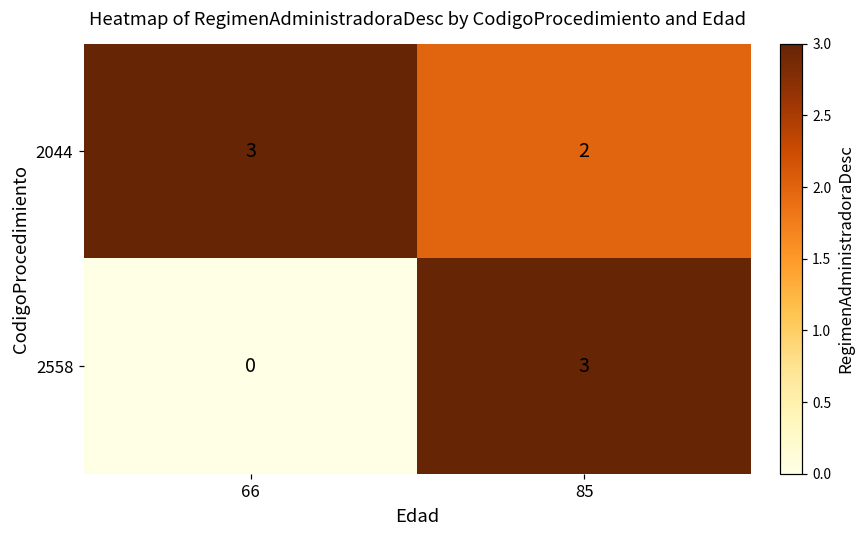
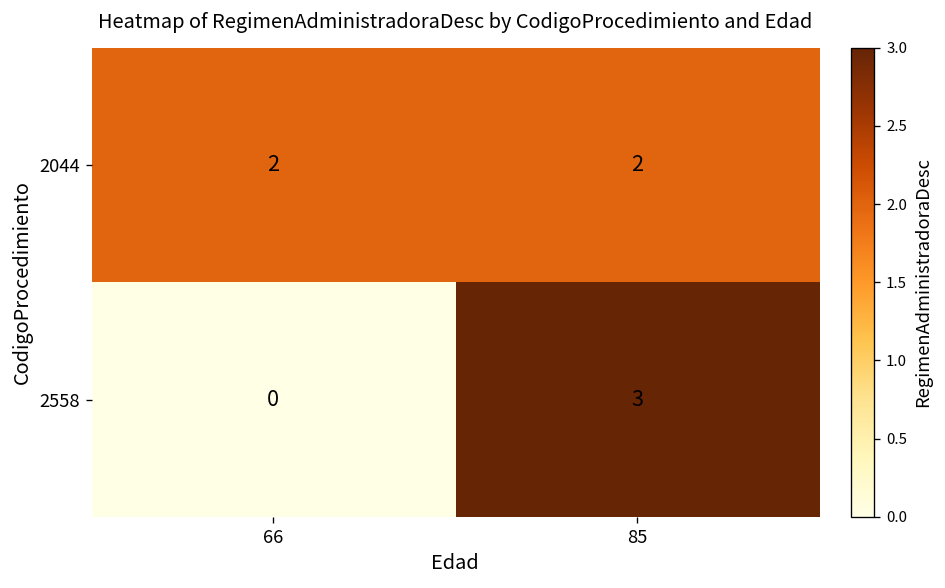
2044, 66: 3 -> 2
